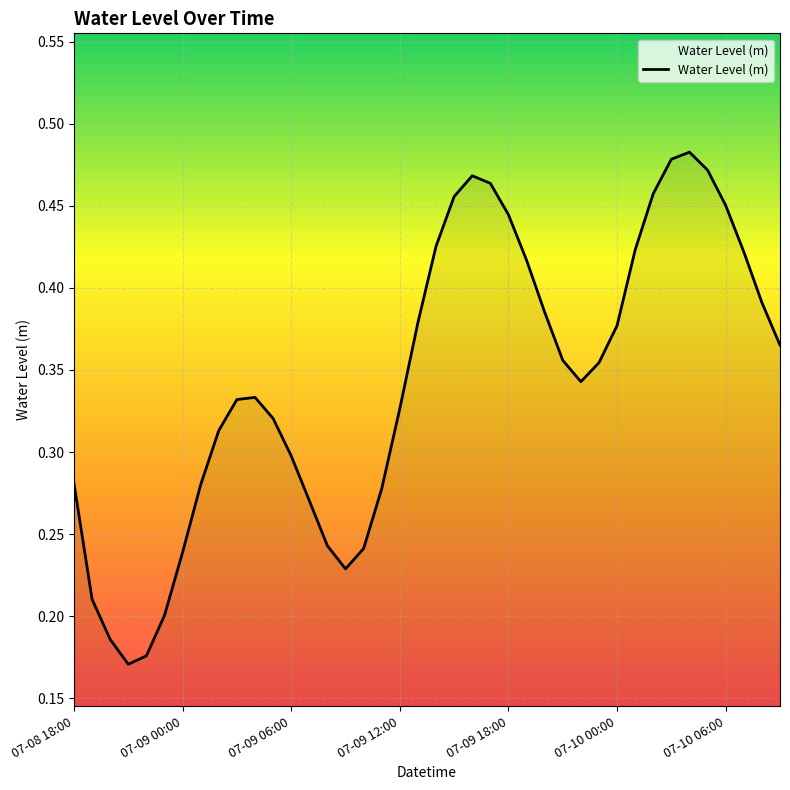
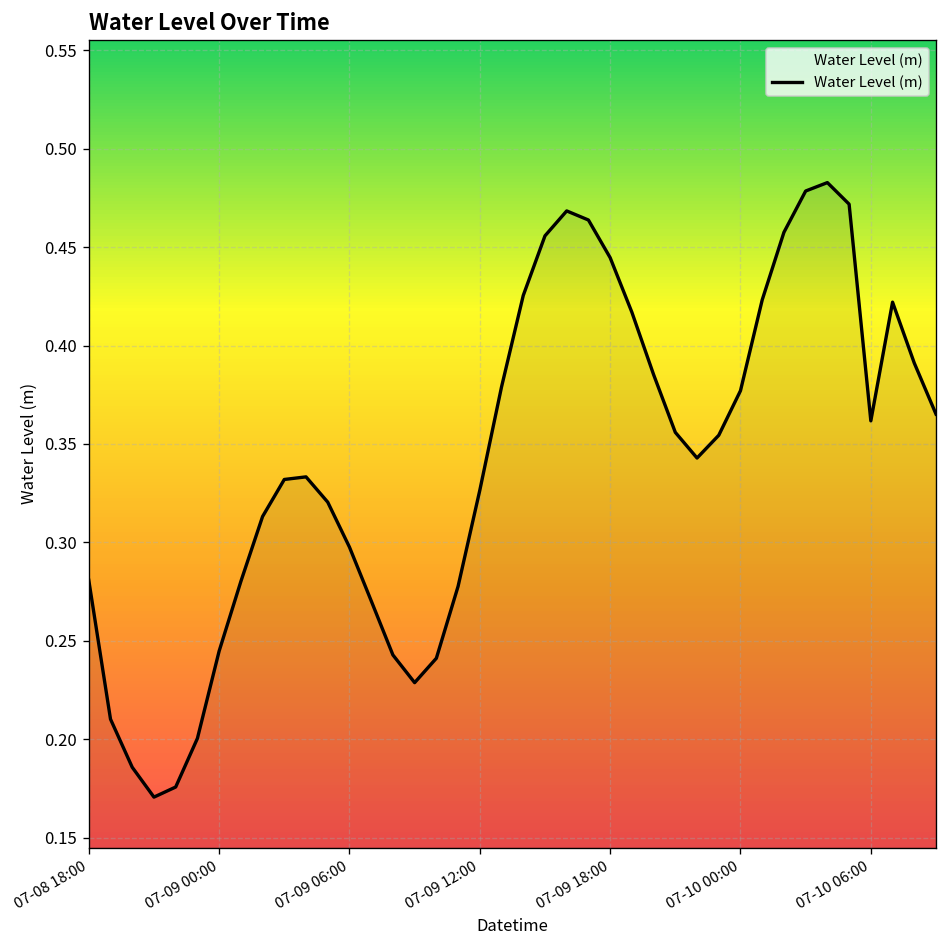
07-09 00:00: 0.239 -> 0.245
07-10 06:00: 0.450 -> 0.362
